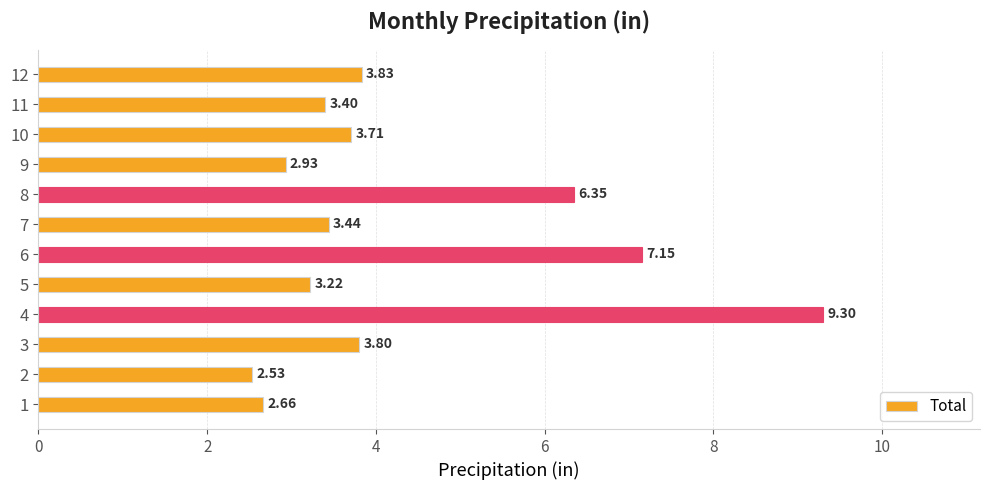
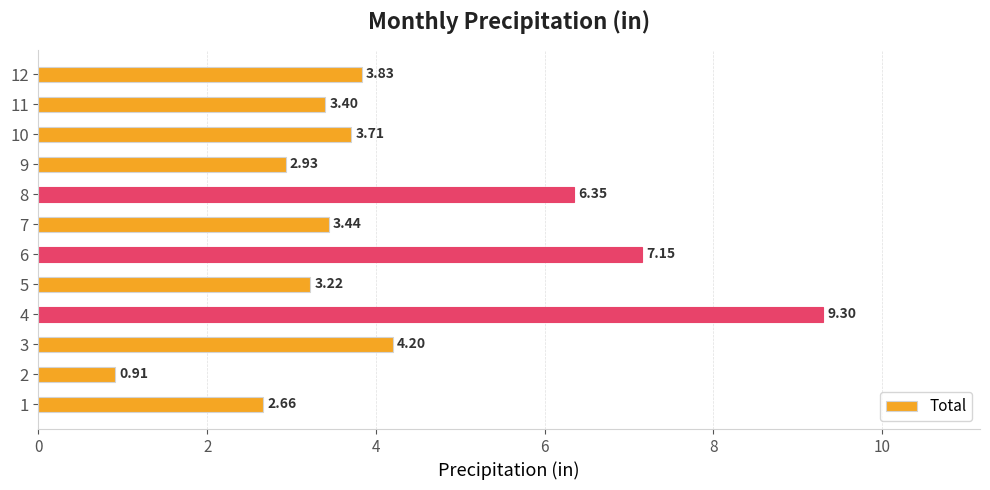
3: 3.80 -> 4.20
2: 2.53 -> 0.91
